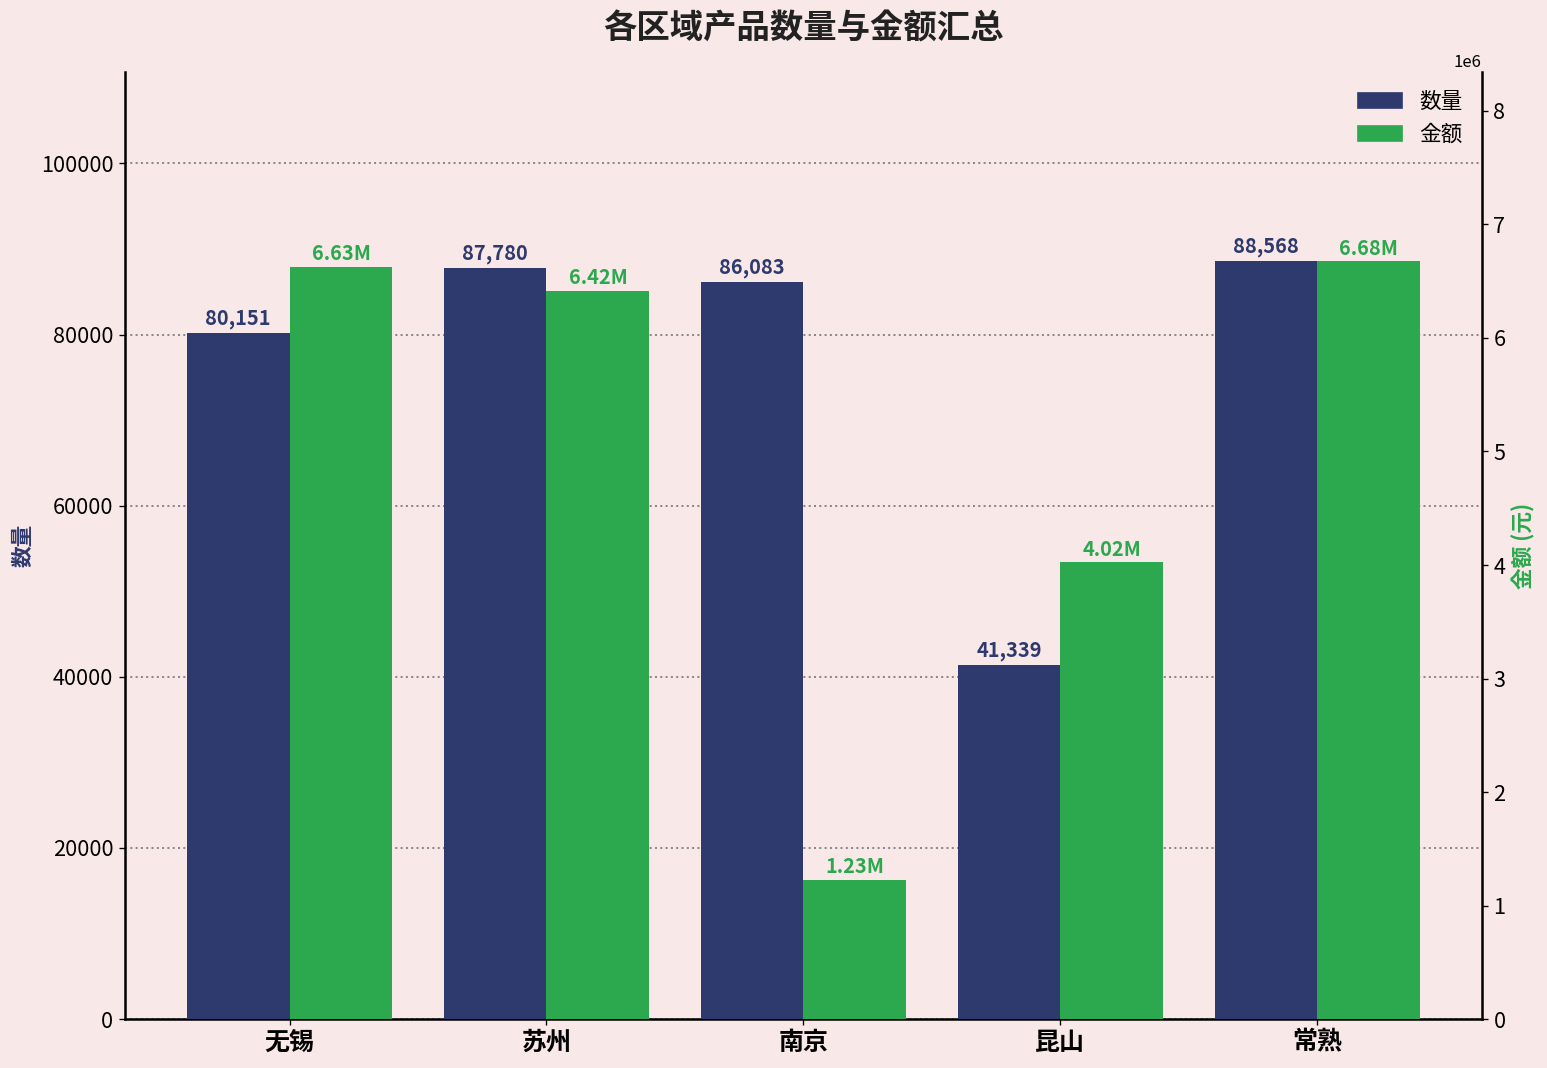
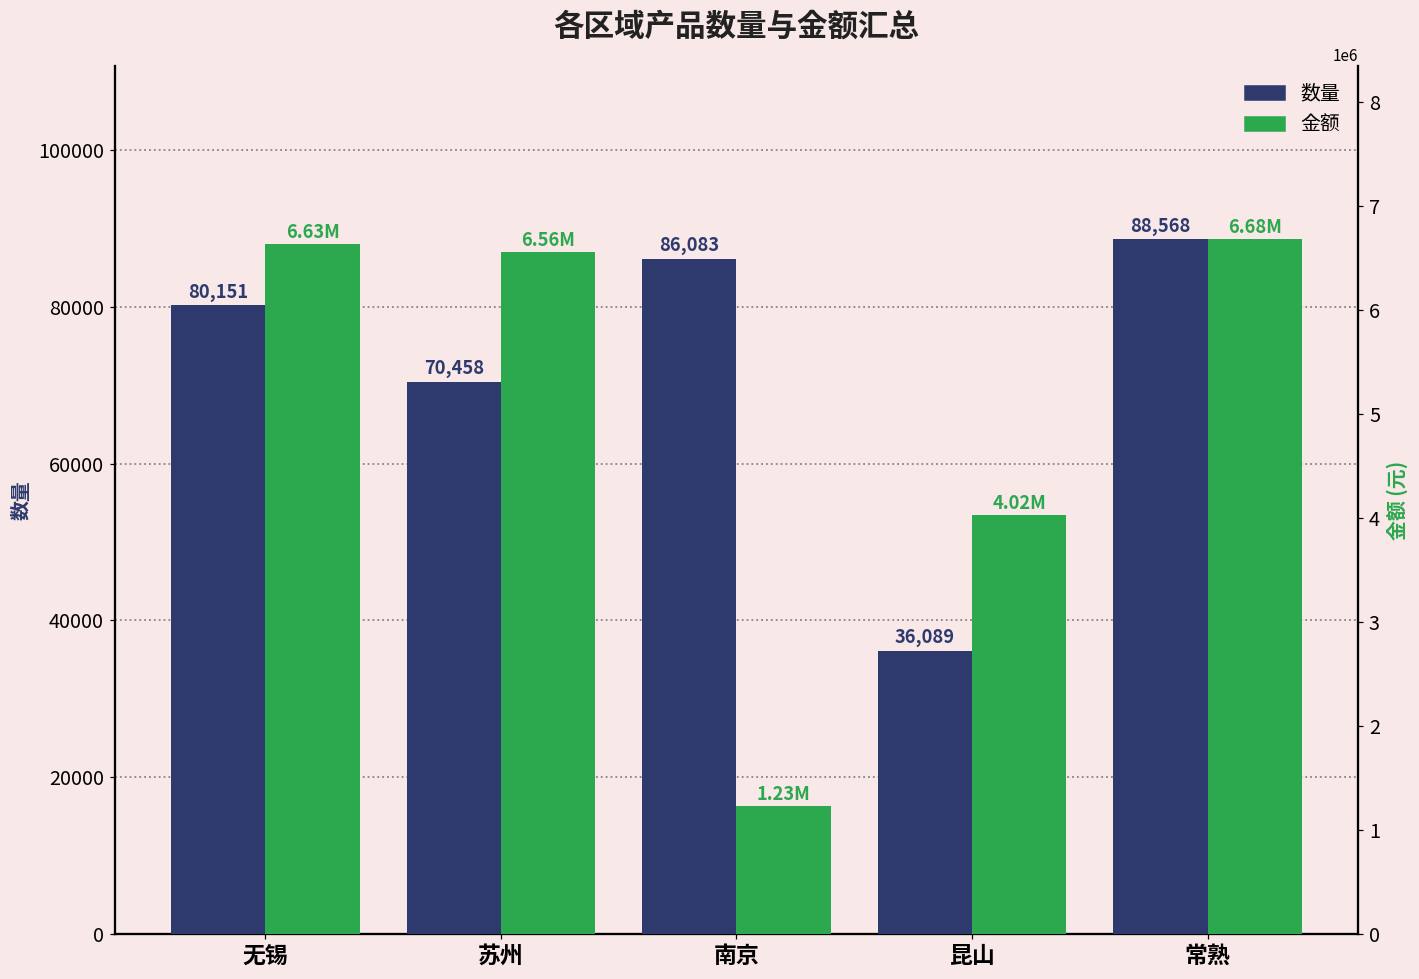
数量, 苏州: 87,780 -> 70,458
数量, 昆山: 41,339 -> 36,089
金额, 苏州: 6.42M -> 6.56M
